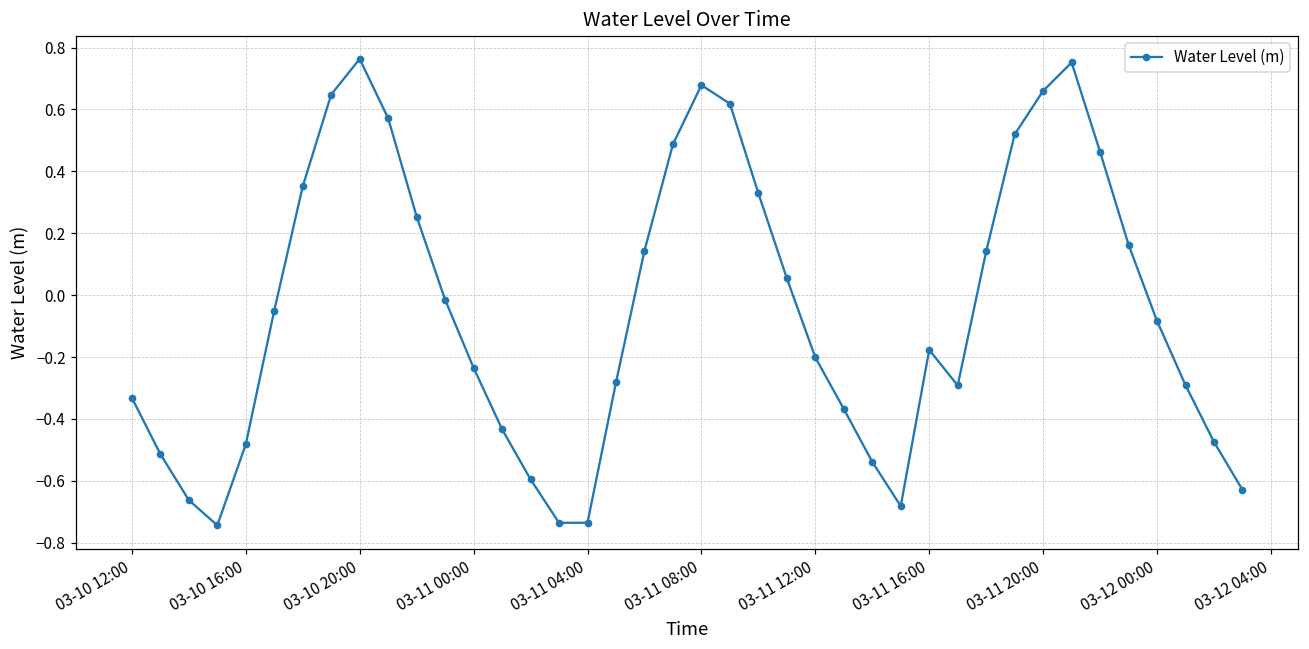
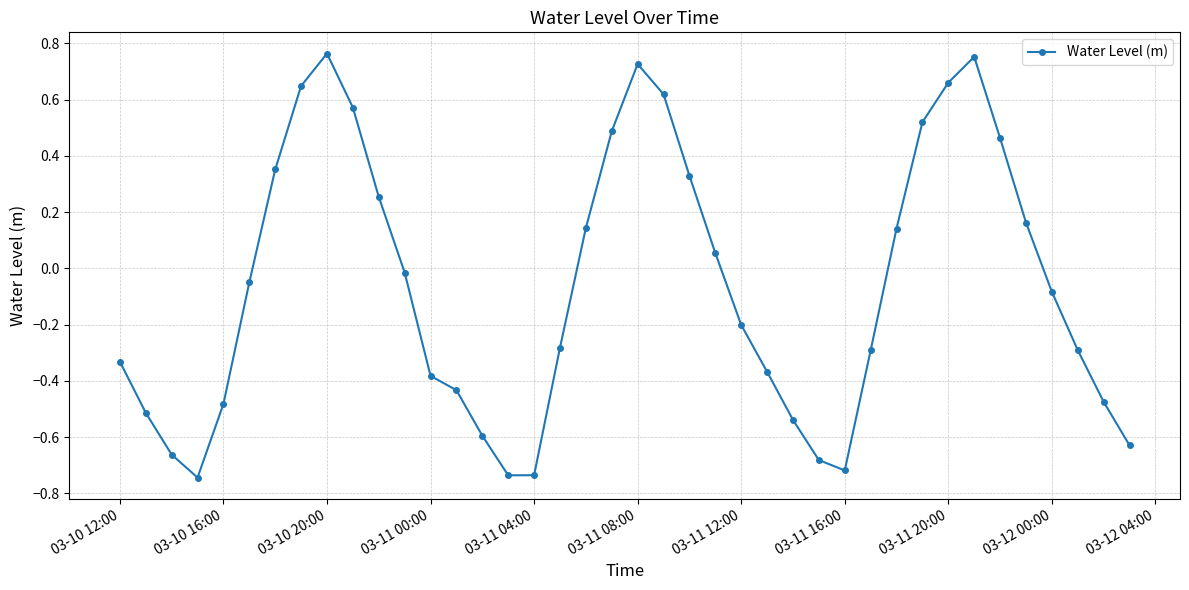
03-11 00:00: -0.24 -> -0.38
03-11 08:00: 0.68 -> 0.73
03-11 16:00: -0.18 -> -0.72
